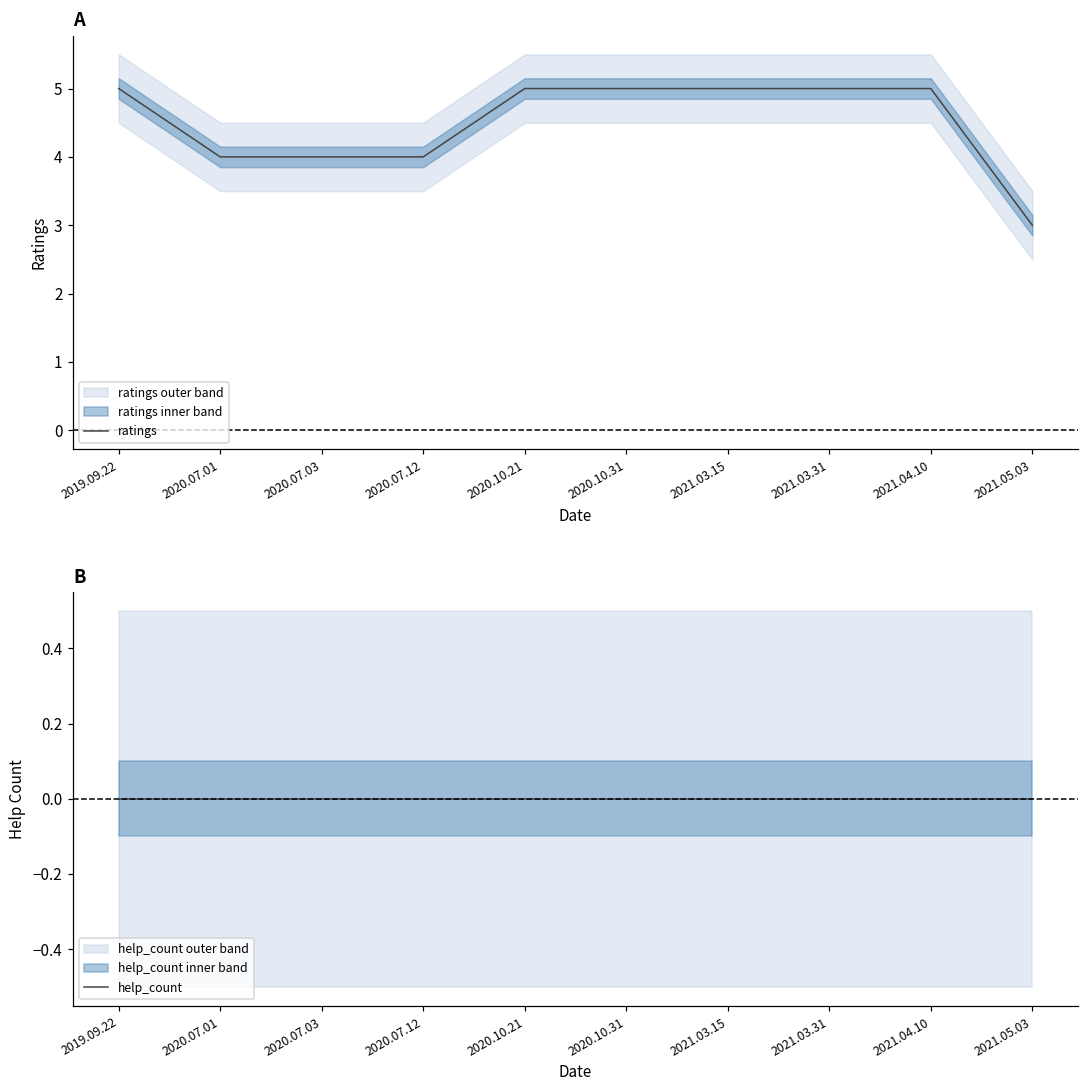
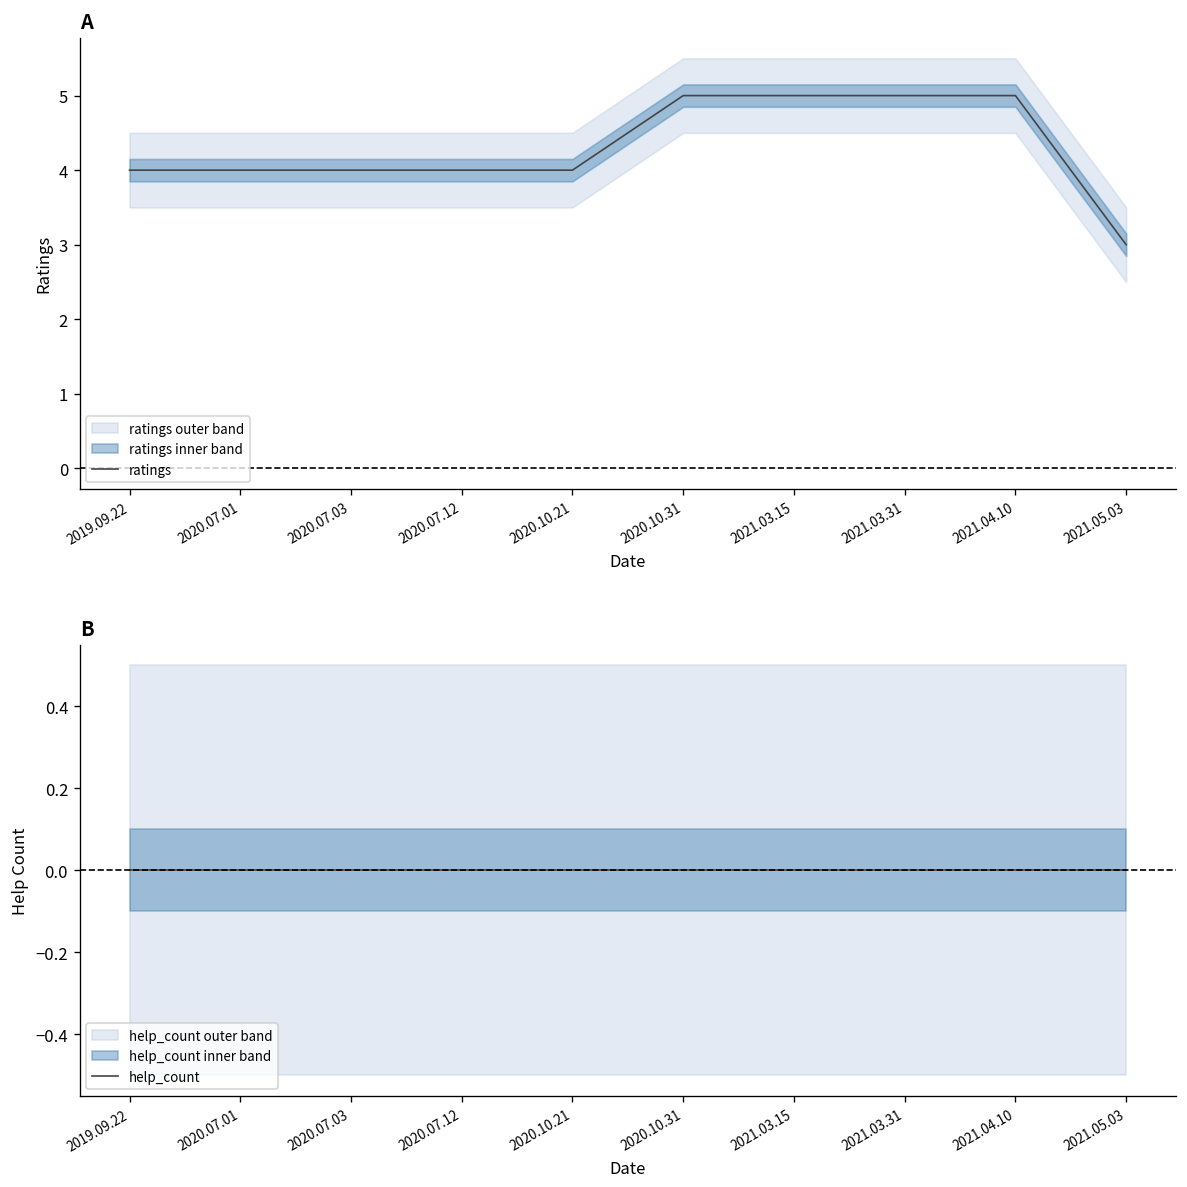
A, ratings, 2019.09.22: 5 -> 4
A, ratings, 2020.10.21: 5 -> 4
